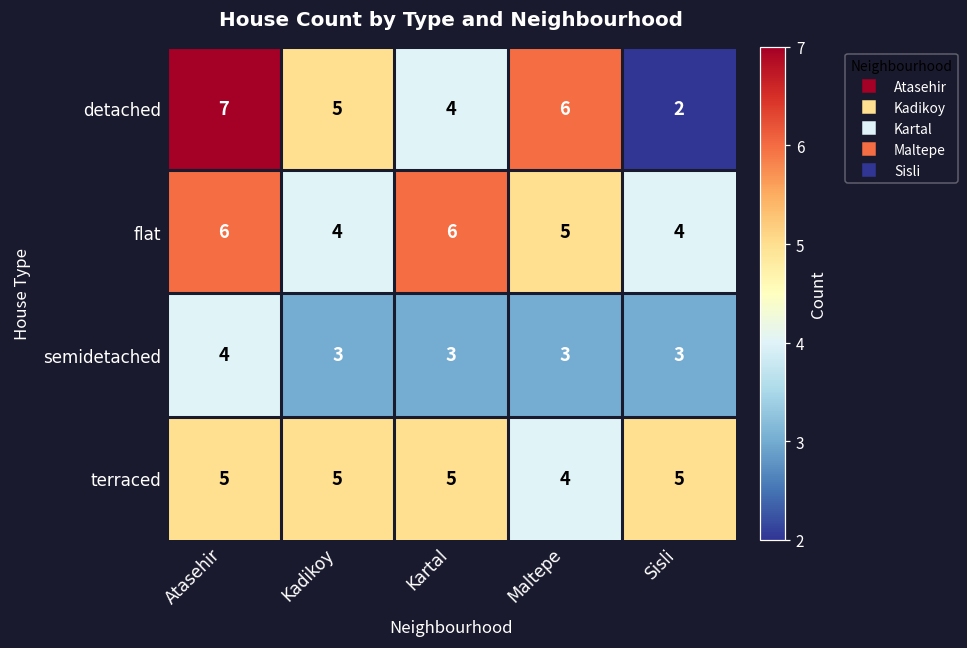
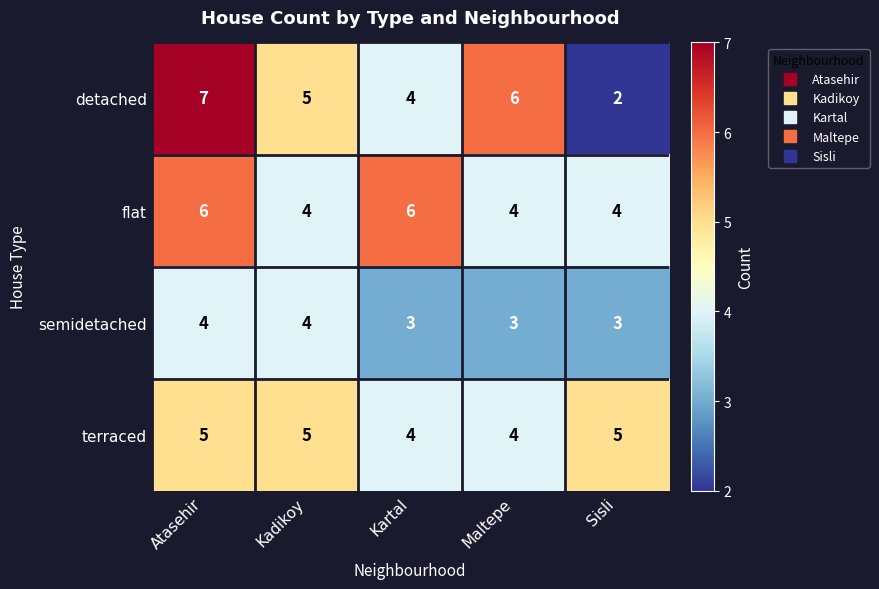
flat, Maltepe: 5 -> 4
semidetached, Kadikoy: 3 -> 4
terraced, Kartal: 5 -> 4
